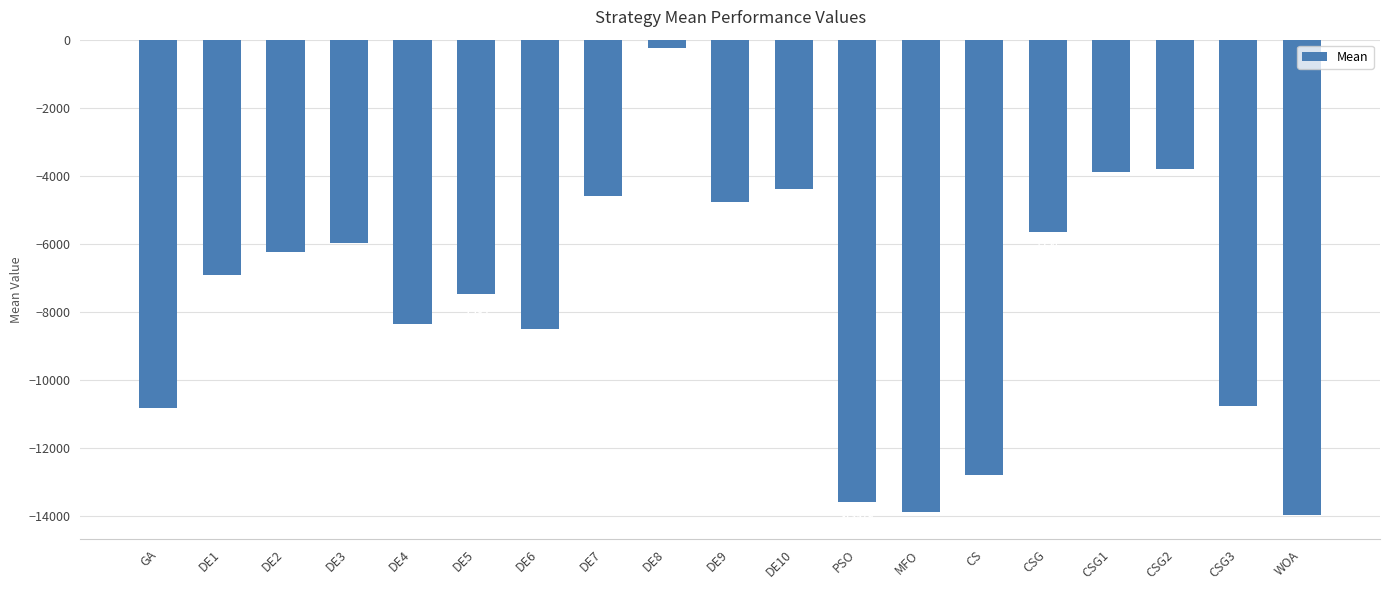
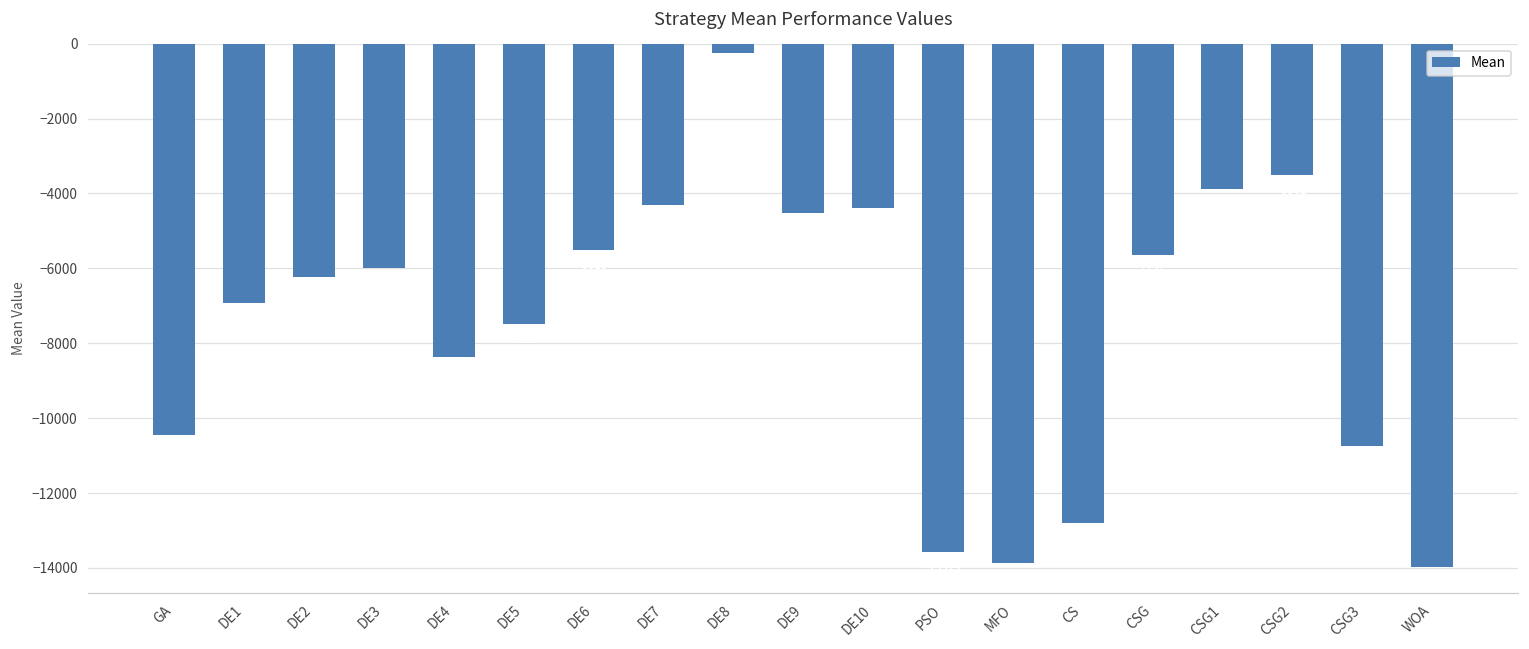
GA: -10800 -> -10400
DE6: -8500 -> -5500
DE7: -4600 -> -4300
DE9: -4800 -> -4500
CSG2: -3800 -> -3500
